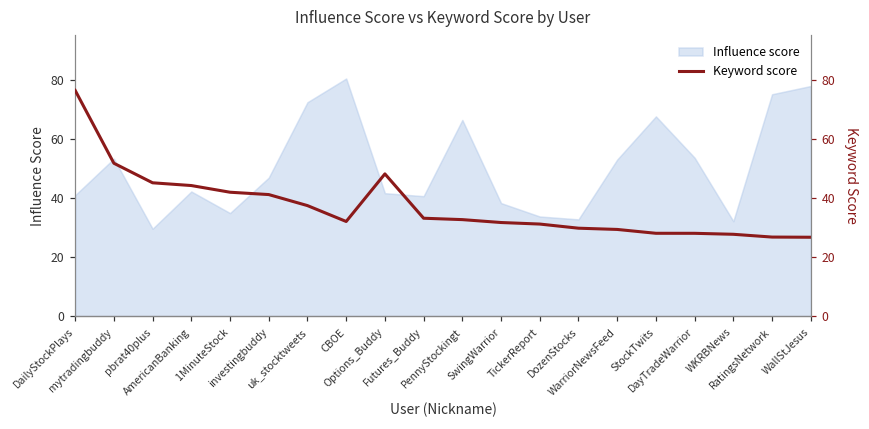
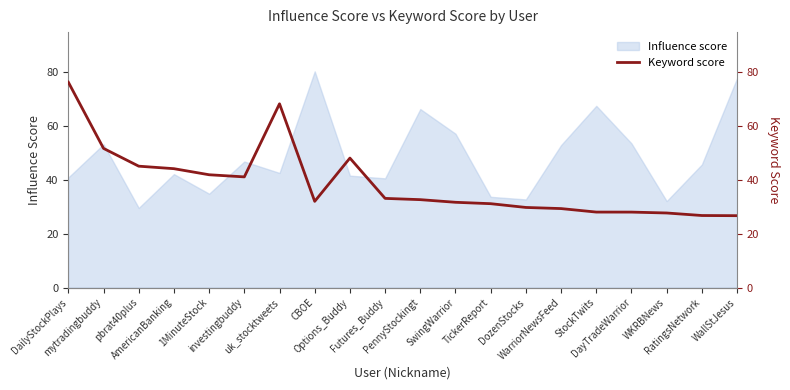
Influence score, uk_stocktweets: 72 -> 43
Influence score, SwingWarrior: 38 -> 57
Influence score, RatingsNetwork: 75 -> 46
Keyword score, uk_stocktweets: 37 -> 68
